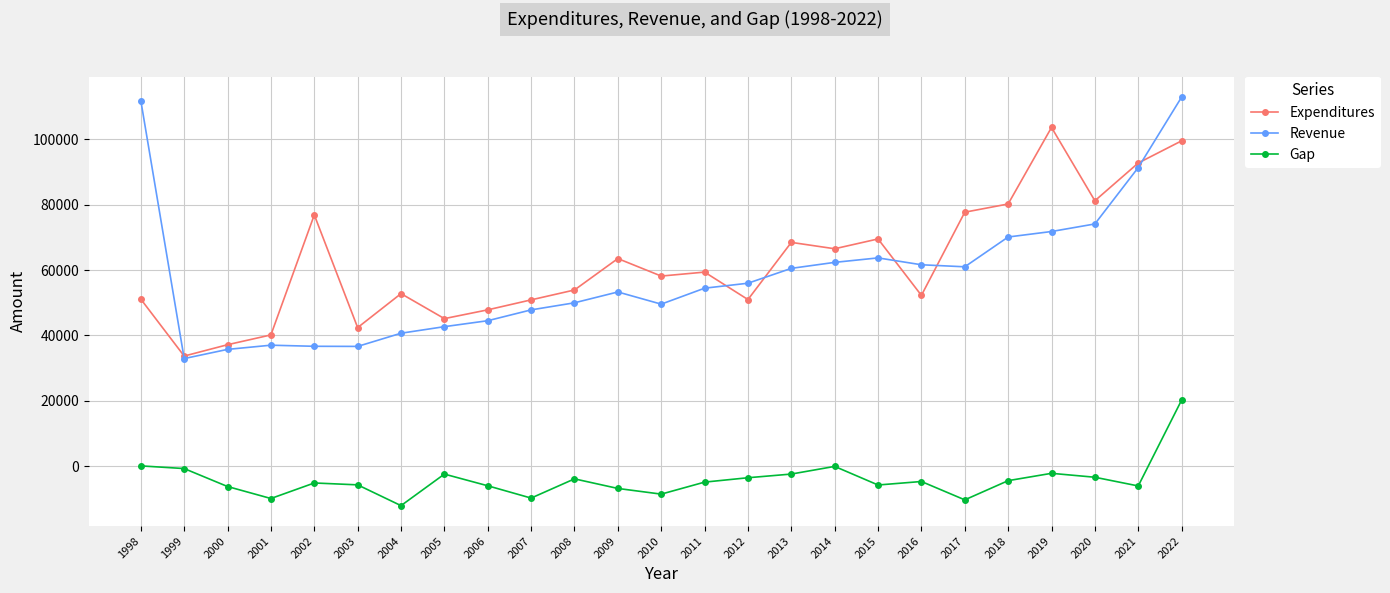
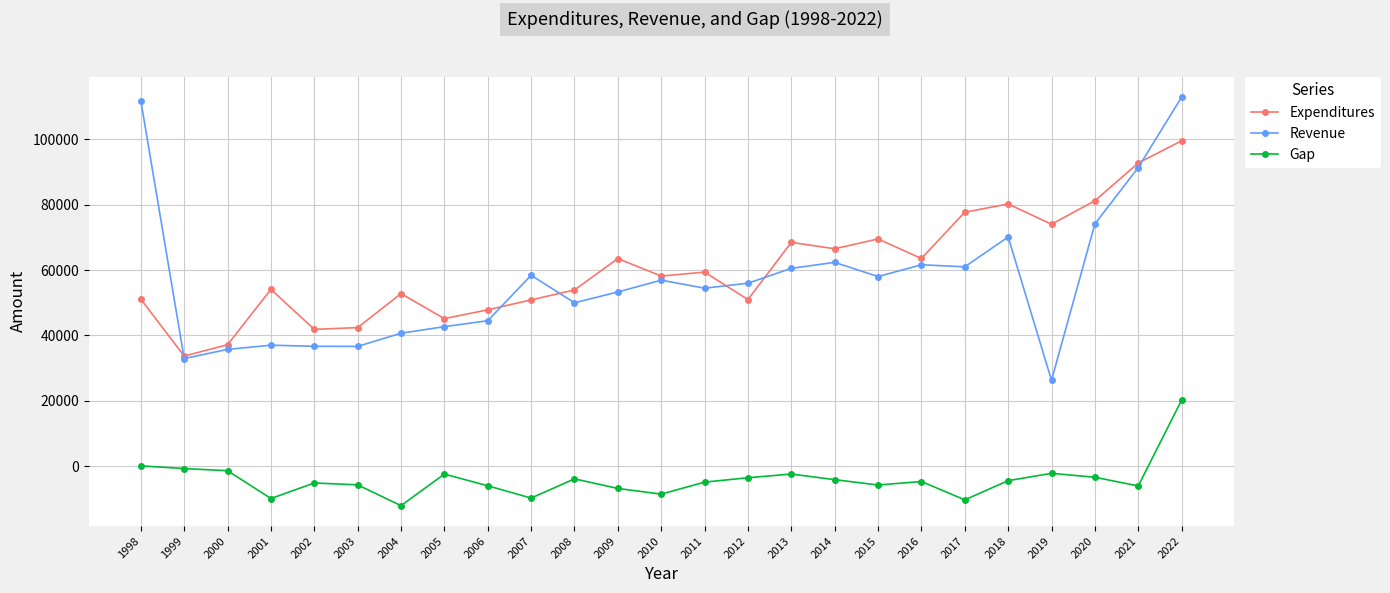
Gap, 2000: -6000 -> -1000
Expenditures, 2001: 40000 -> 54000
Expenditures, 2002: 77000 -> 42000
Revenue, 2007: 48000 -> 58000
Revenue, 2010: 50000 -> 57000
Gap, 2014: 0 -> -4000
Revenue, 2015: 64000 -> 58000
Expenditures, 2016: 52000 -> 64000
Expenditures, 2019: 104000 -> 74000
Revenue, 2019: 72000 -> 26000
